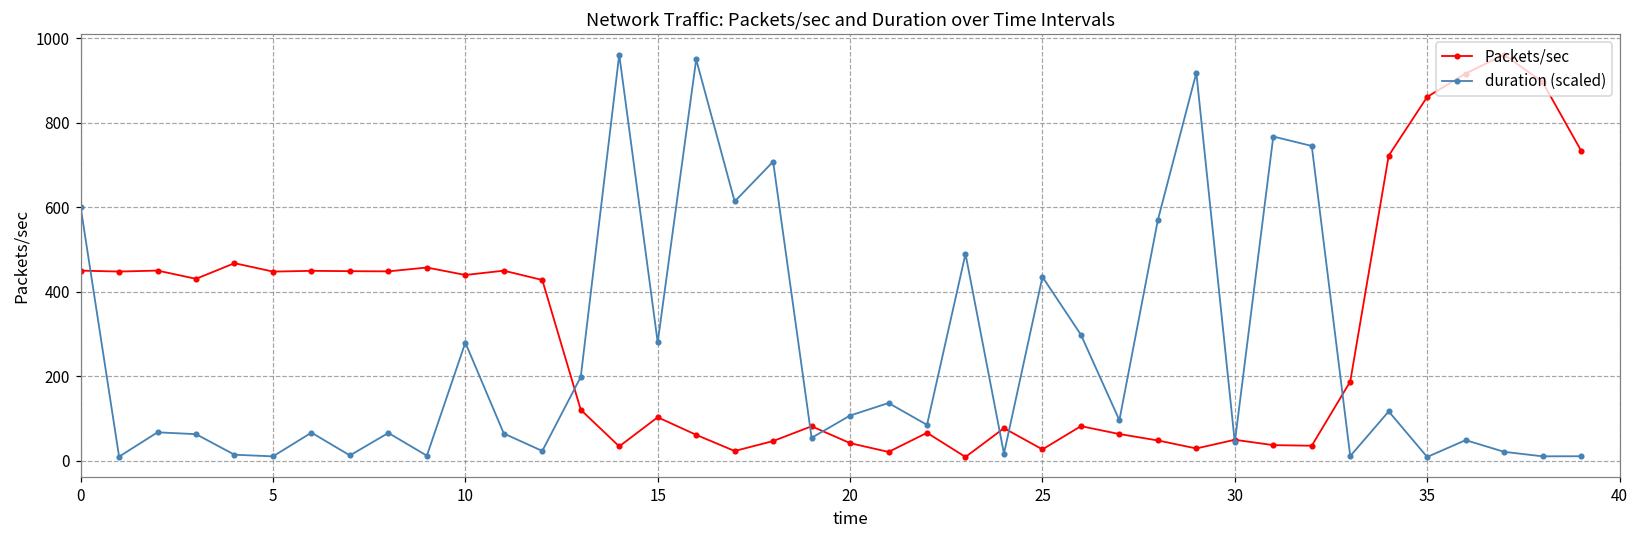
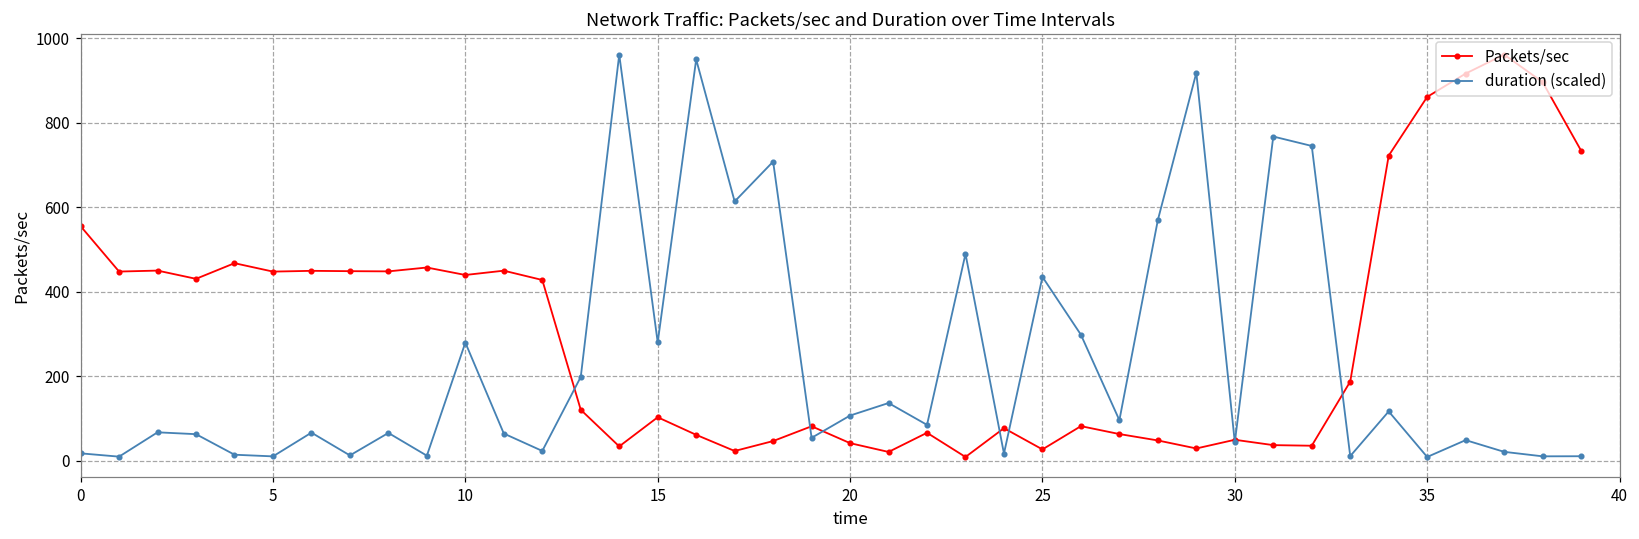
Packets/sec, 0: 450 -> 560
duration (scaled), 0: 600 -> 20
